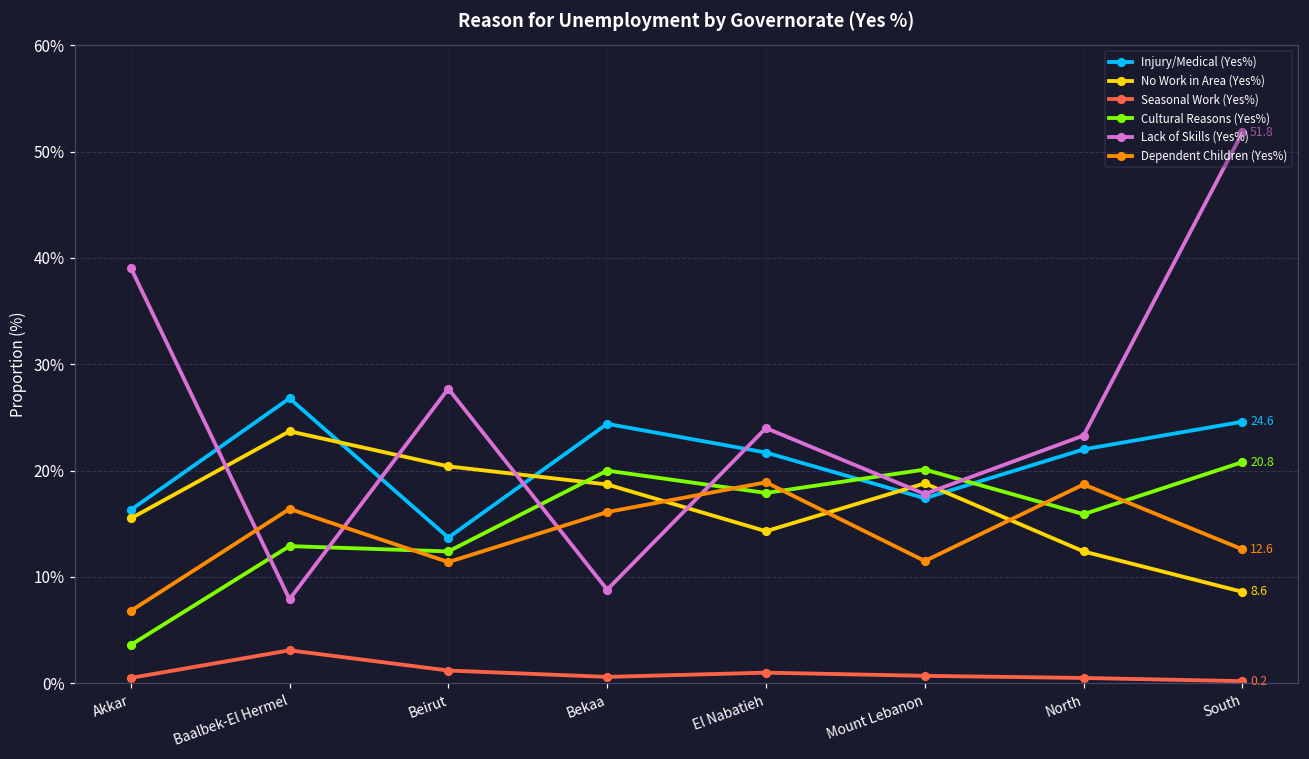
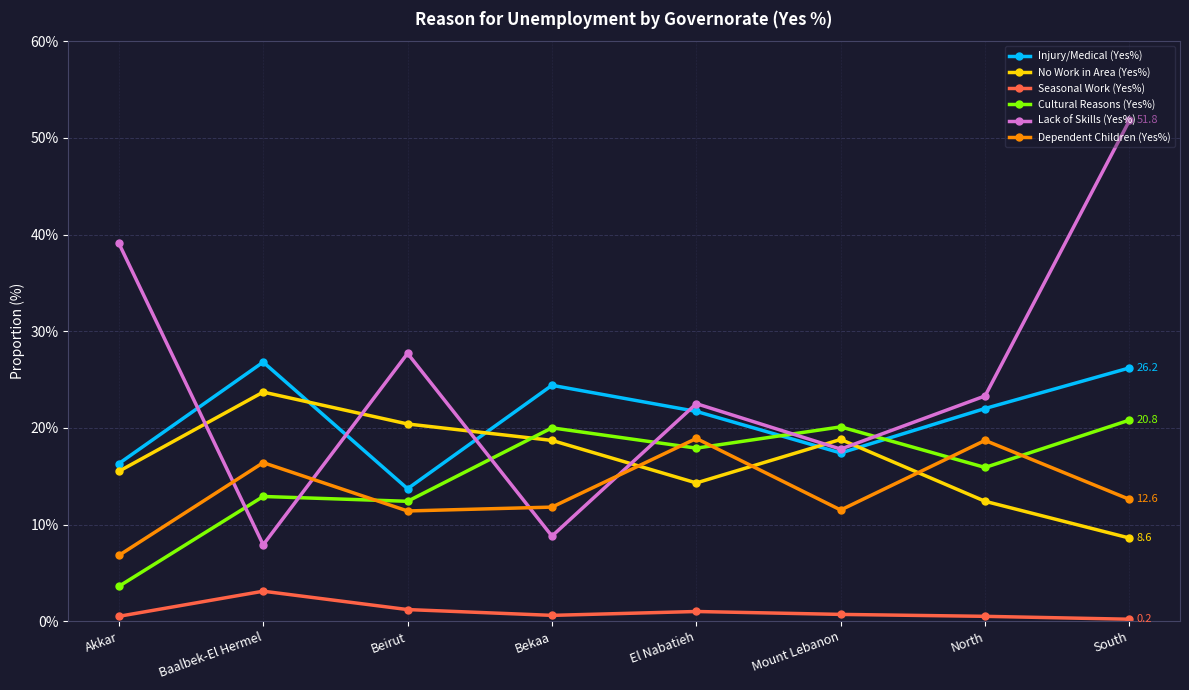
Dependent Children (Yes%), Bekaa: 16% -> 12%
Lack of Skills (Yes%), El Nabatieh: 24% -> 23%
Injury/Medical (Yes%), South: 24.6 -> 26.2
